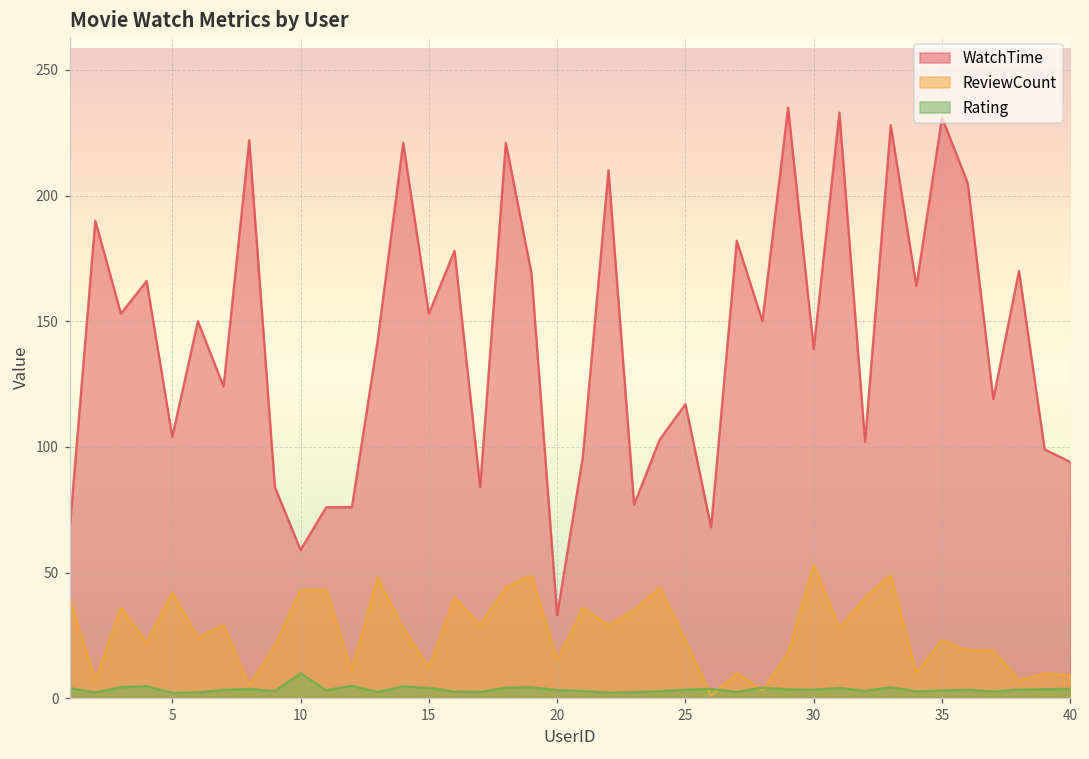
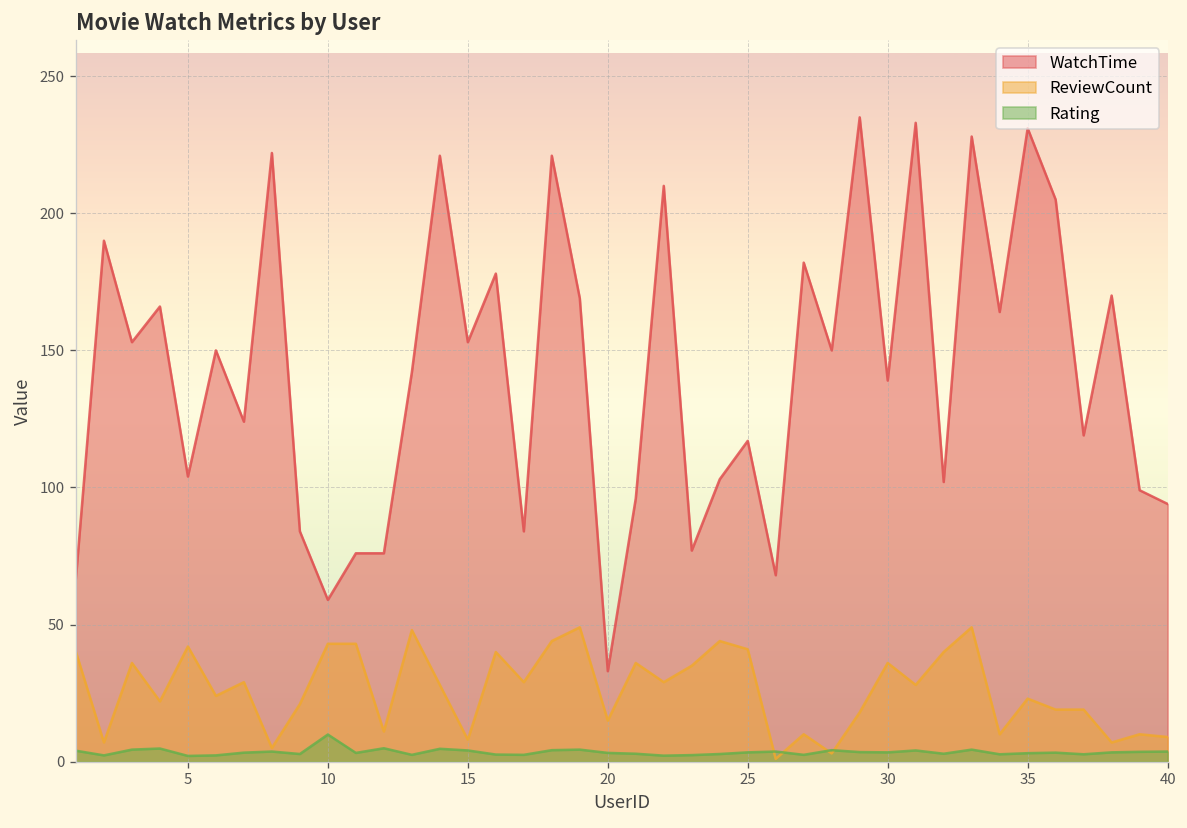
ReviewCount, 15: 12 -> 8
ReviewCount, 25: 23 -> 41
ReviewCount, 30: 53 -> 36
